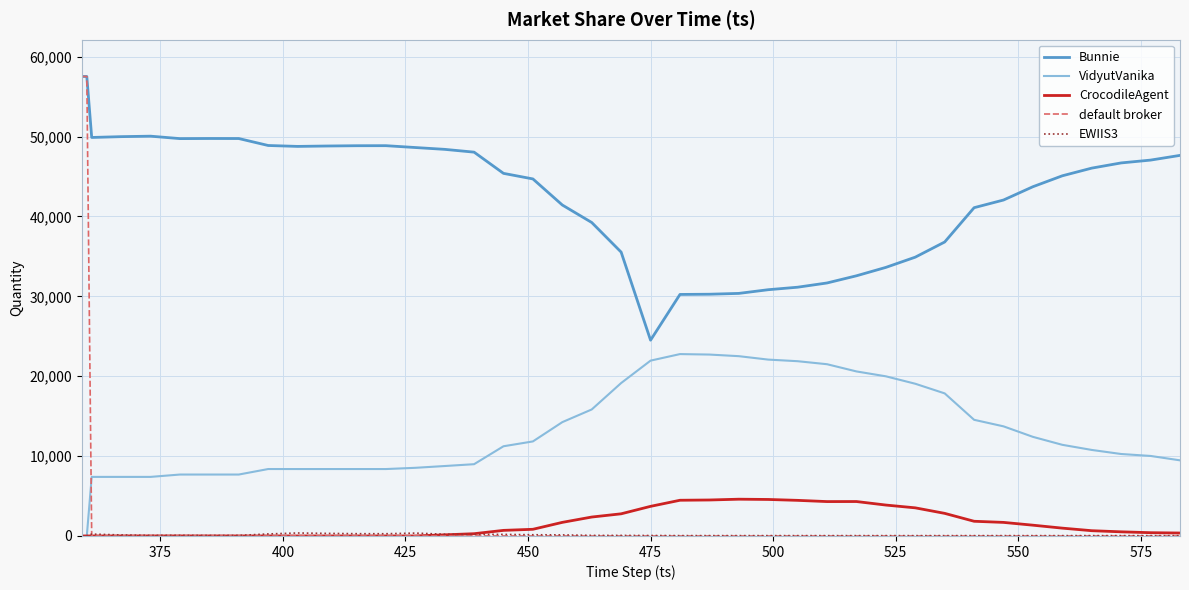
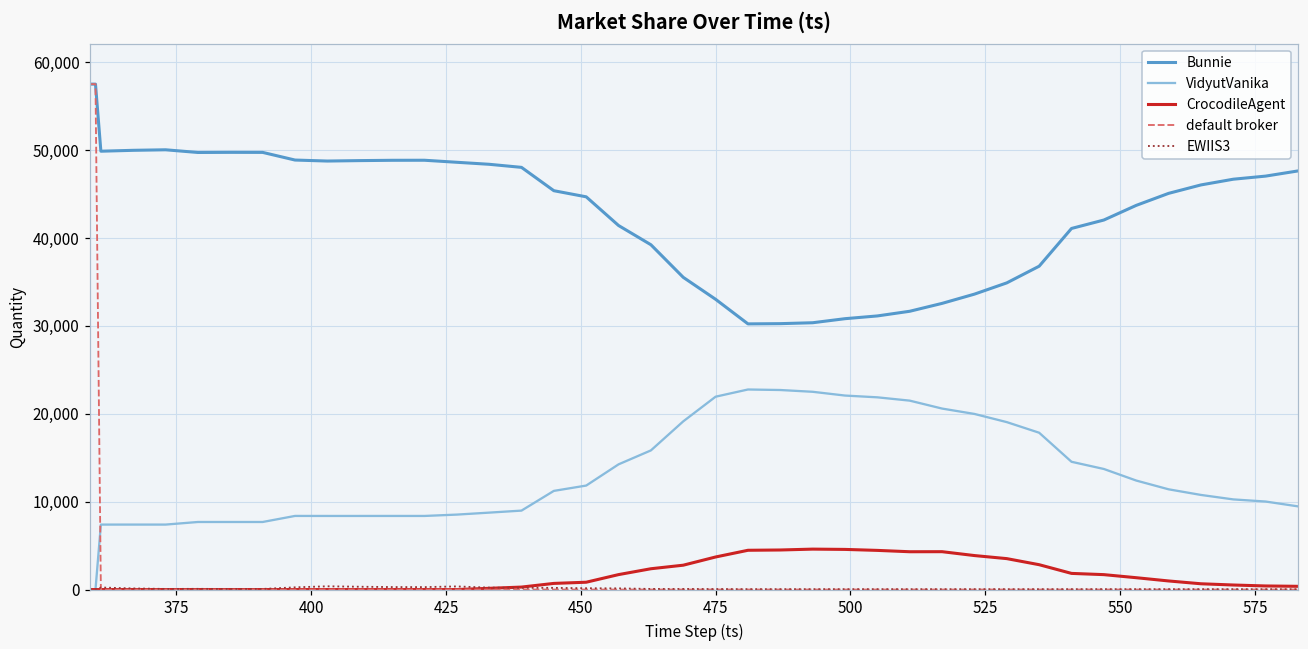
Bunnie, 475: 25,000 -> 33,000
